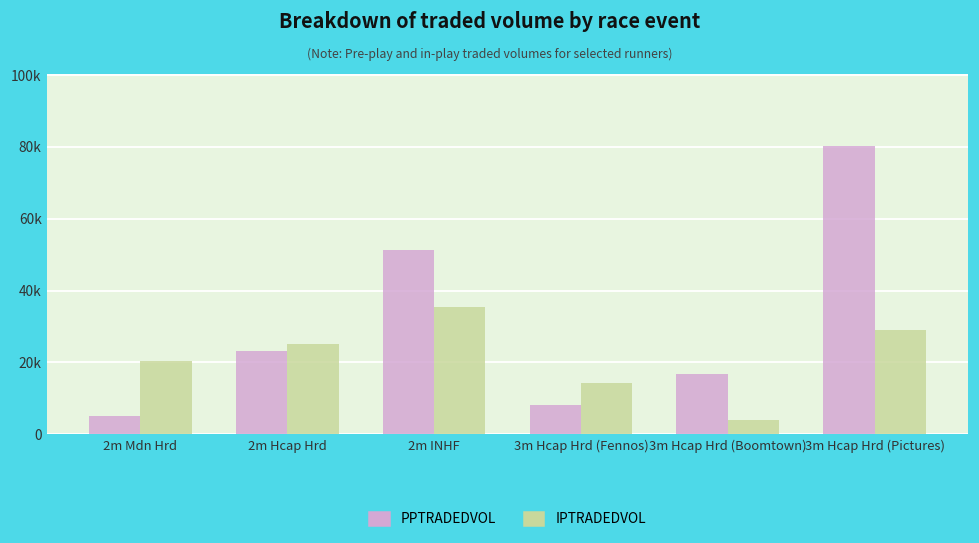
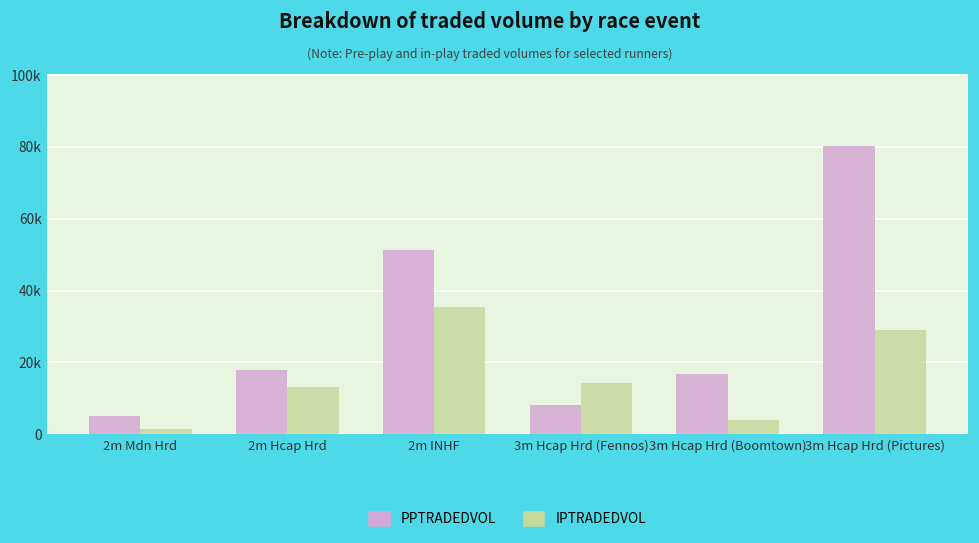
IPTRADEDVOL, 2m Mdn Hrd: 20000 -> 2000
PPTRADEDVOL, 2m Hcap Hrd: 23000 -> 18000
IPTRADEDVOL, 2m Hcap Hrd: 25000 -> 13000
